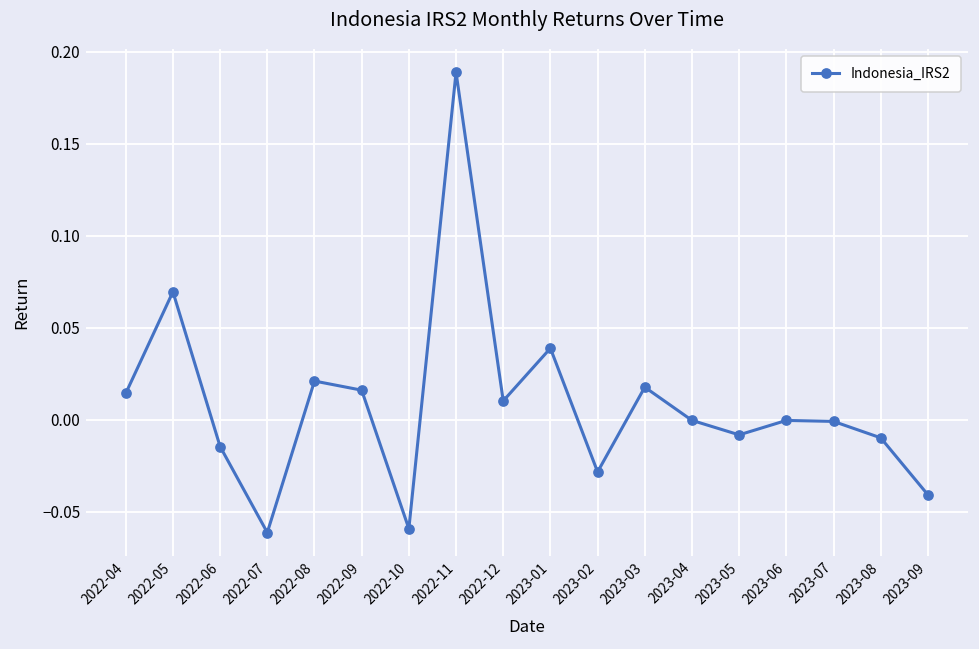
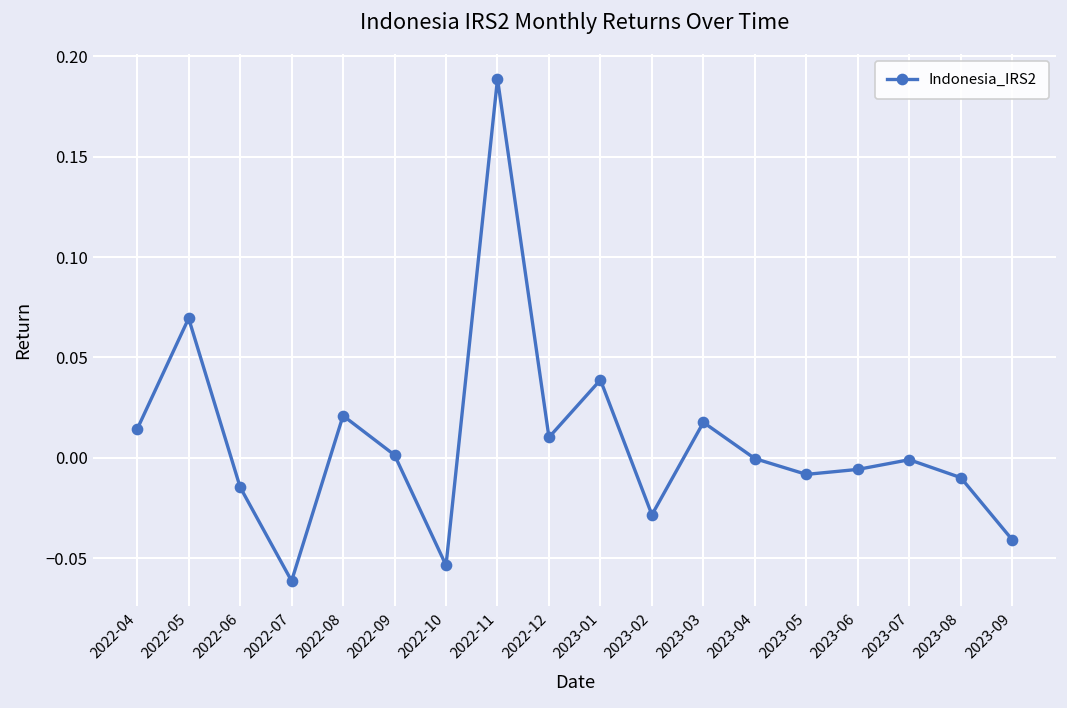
2022-09: 0.016 -> 0.001
2022-10: -0.059 -> -0.054
2023-06: 0.000 -> -0.006
